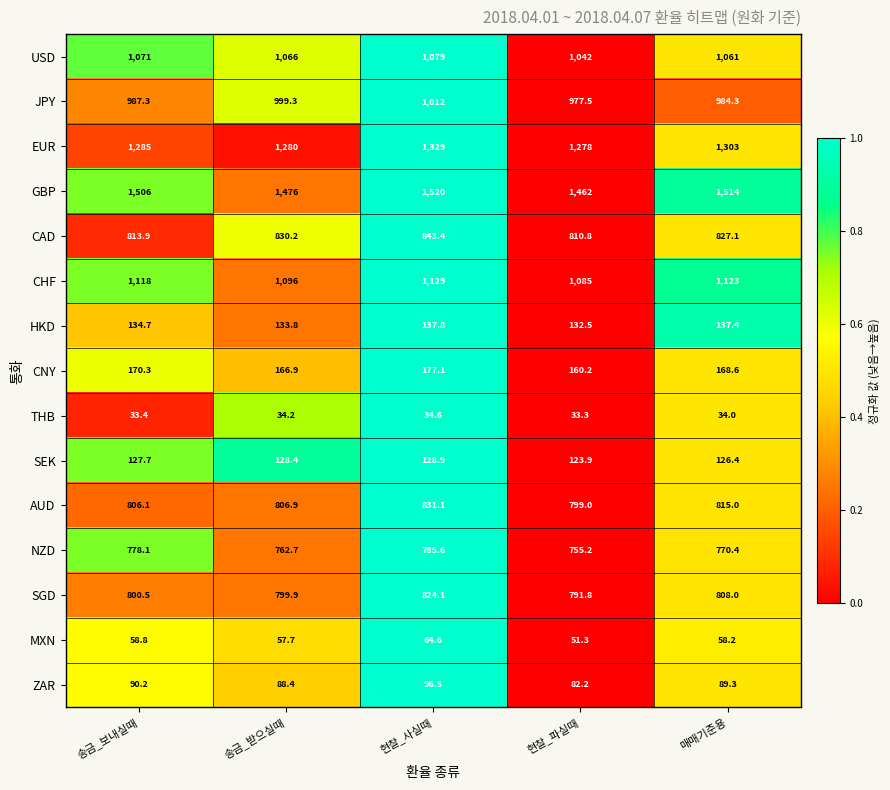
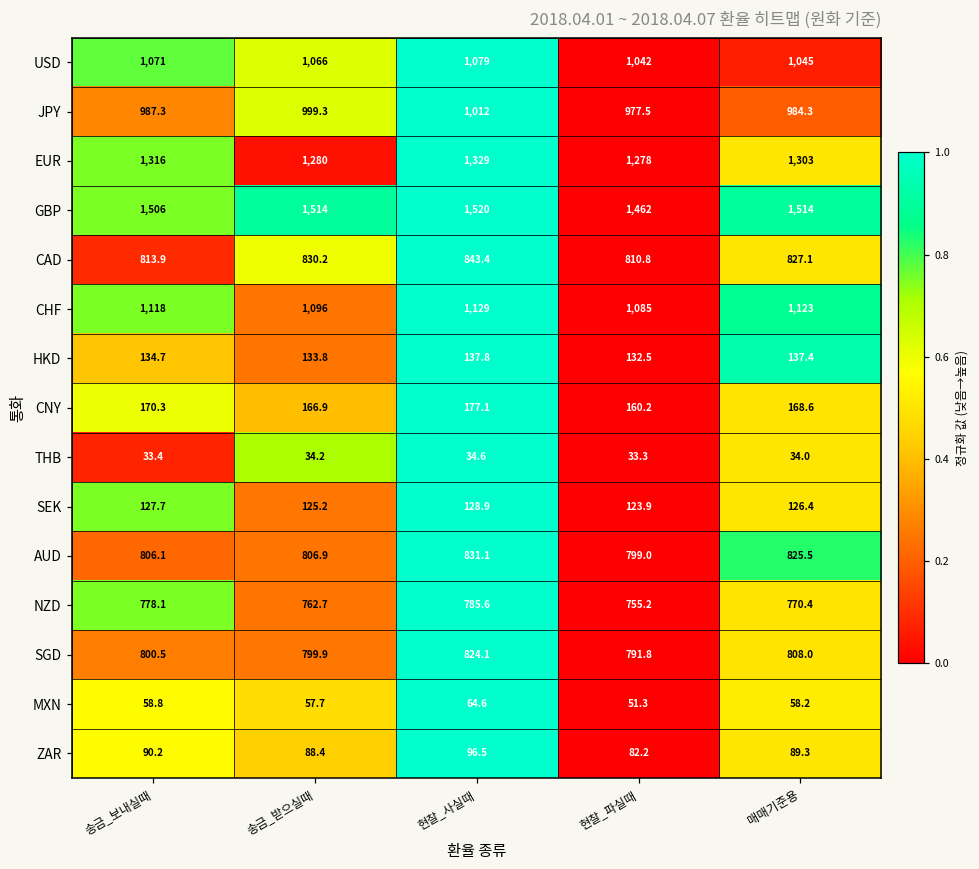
USD, 매매기준용: 1,061 -> 1,045
EUR, 송금_보내실때: 1,285 -> 1,316
GBP, 송금_받으실때: 1,476 -> 1,514
SEK, 송금_받으실때: 128.4 -> 125.2
AUD, 매매기준용: 815.0 -> 825.5
